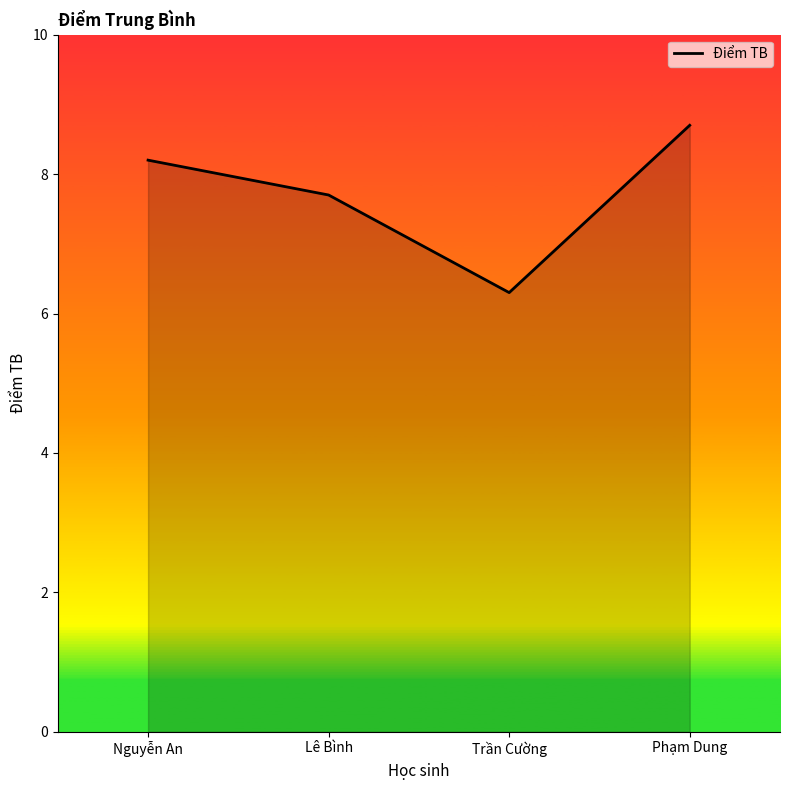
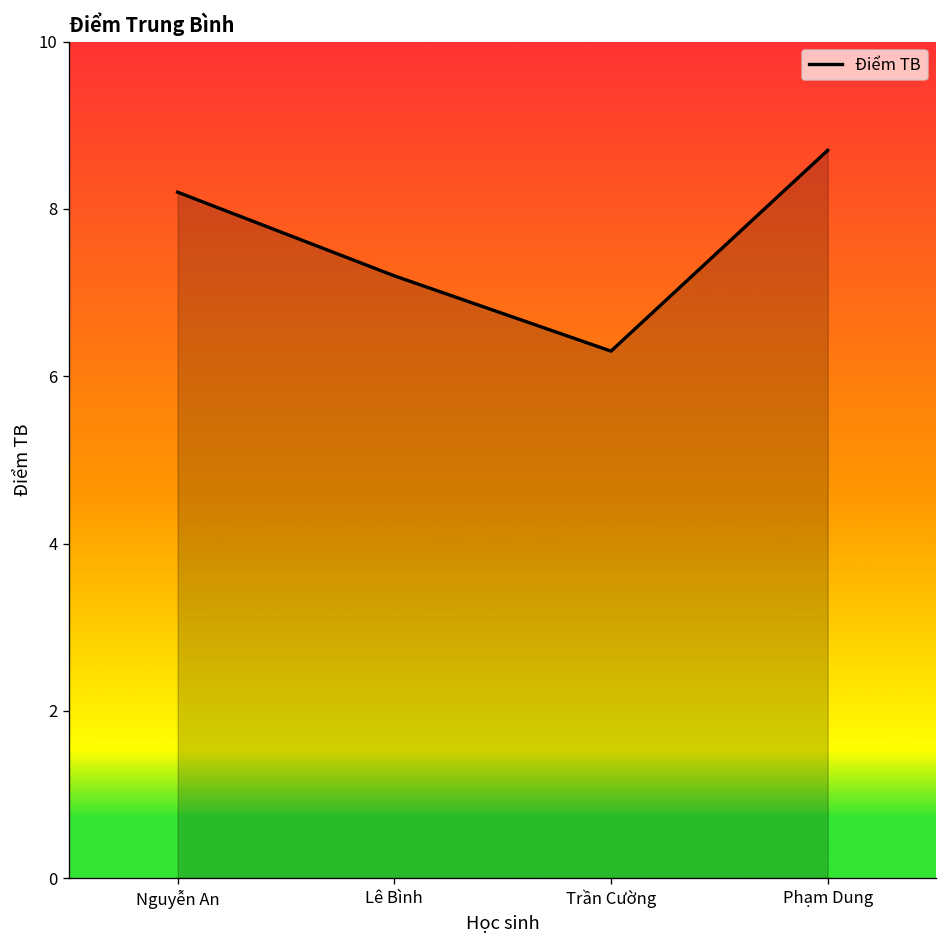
Lê Bình: 7.7 -> 7.2
